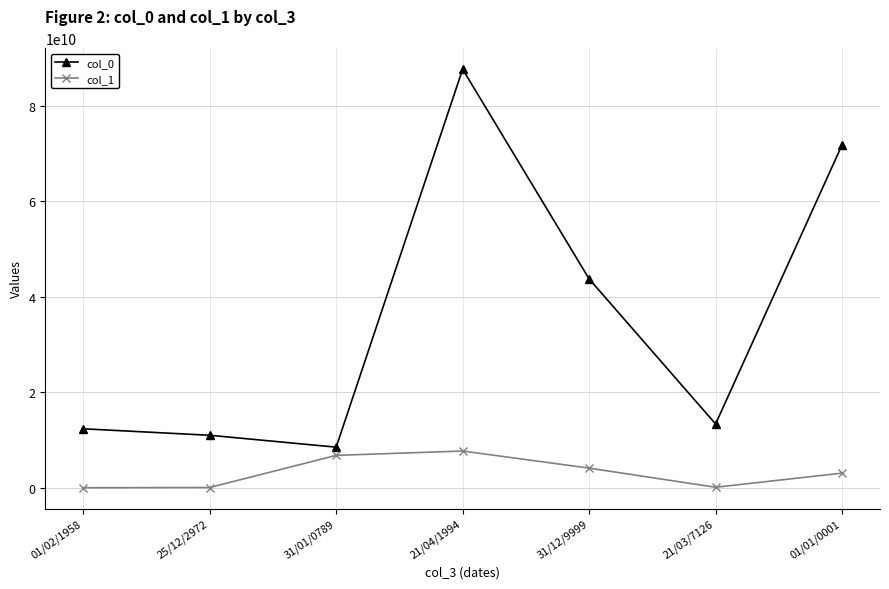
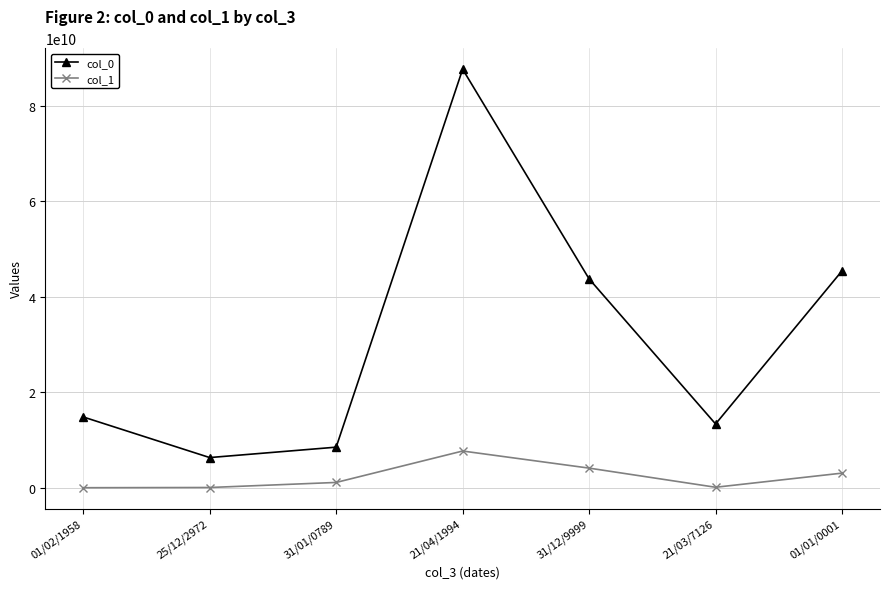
col_0, 01/02/1958: 12000000000 -> 15000000000
col_0, 25/12/2972: 11000000000 -> 6000000000
col_1, 31/01/0789: 7000000000 -> 1000000000
col_0, 01/01/0001: 72000000000 -> 45000000000
